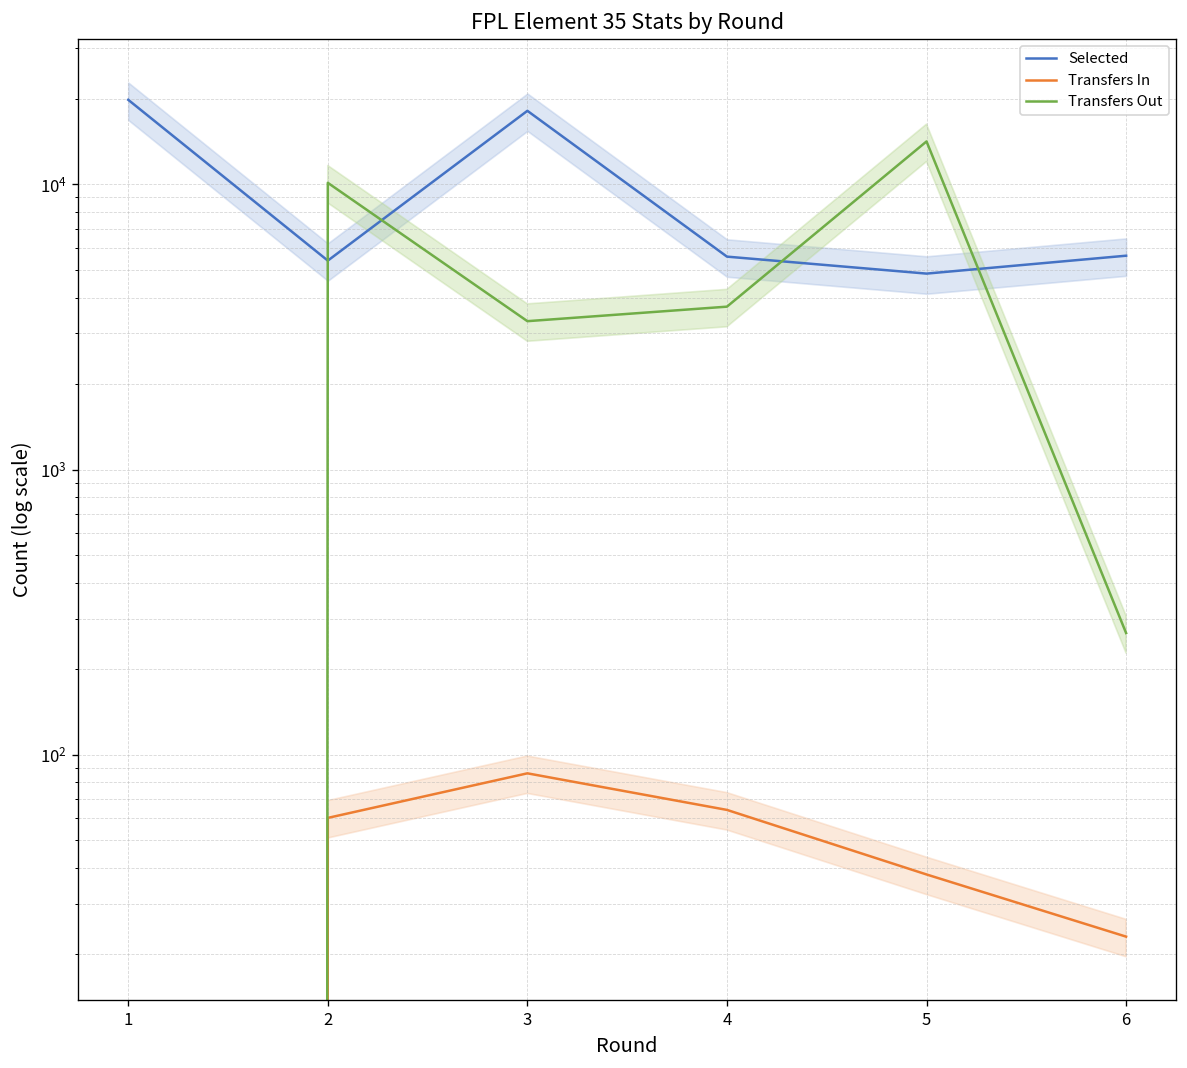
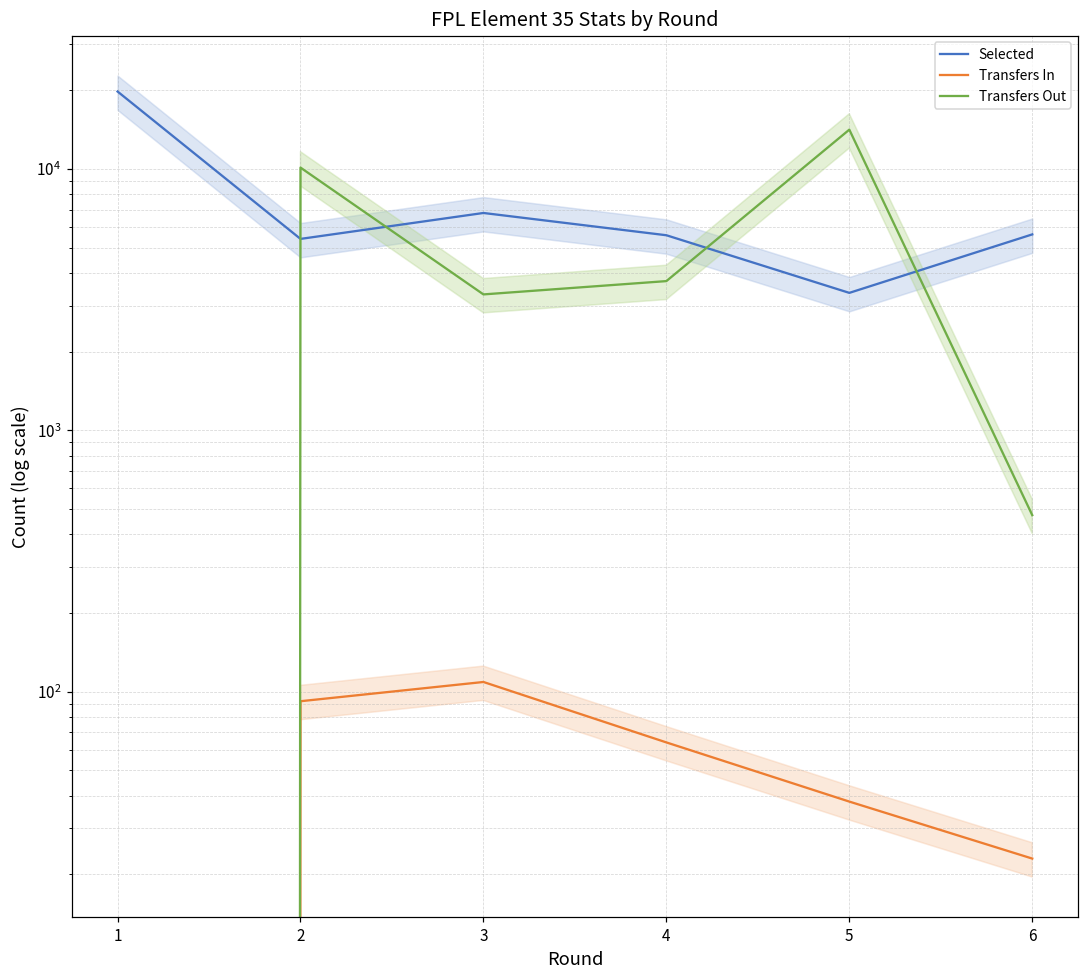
Transfers In, 2: 60 -> 92
Selected, 3: 18000 -> 6800
Transfers In, 3: 86 -> 110
Selected, 5: 4900 -> 3400
Transfers Out, 6: 270 -> 470
